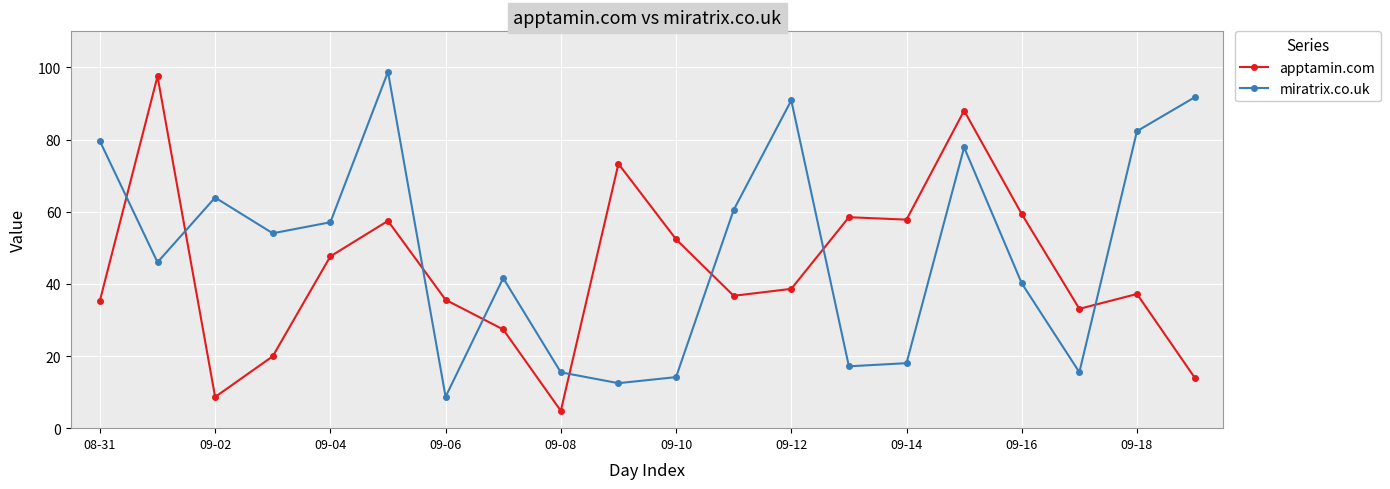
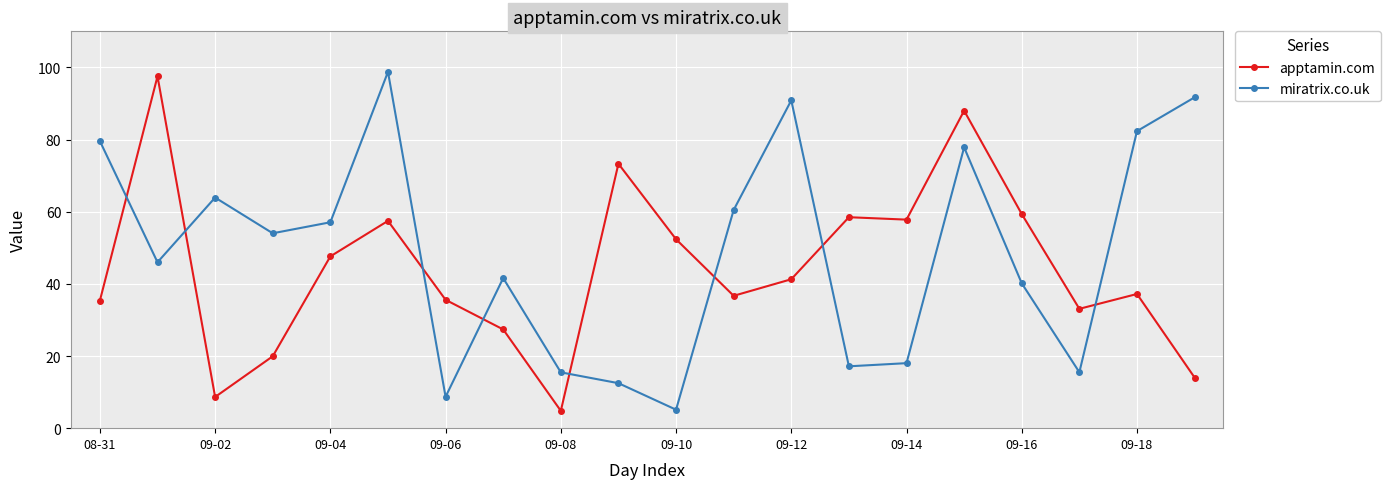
miratrix.co.uk, 09-10: 14 -> 5
apptamin.com, 09-12: 39 -> 41
